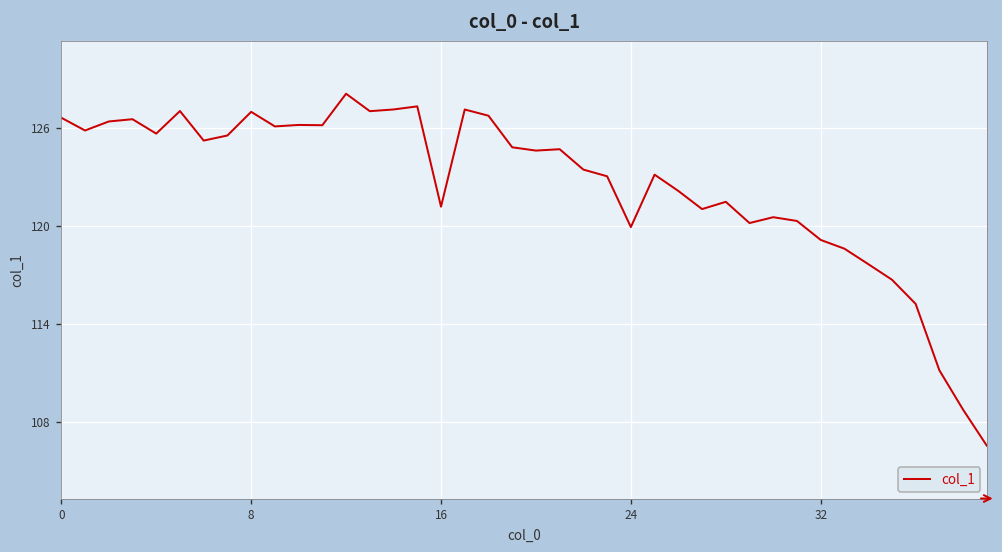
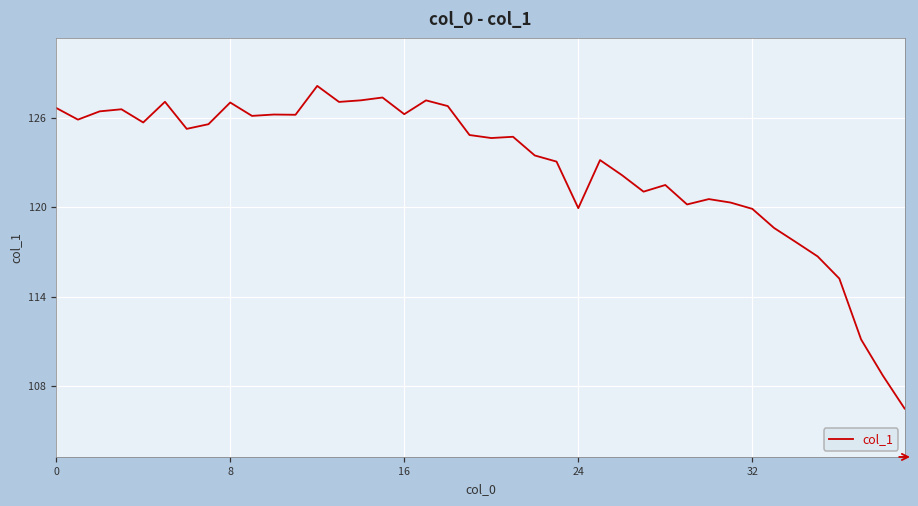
16: 121.2 -> 126.2
32: 119.2 -> 119.9
